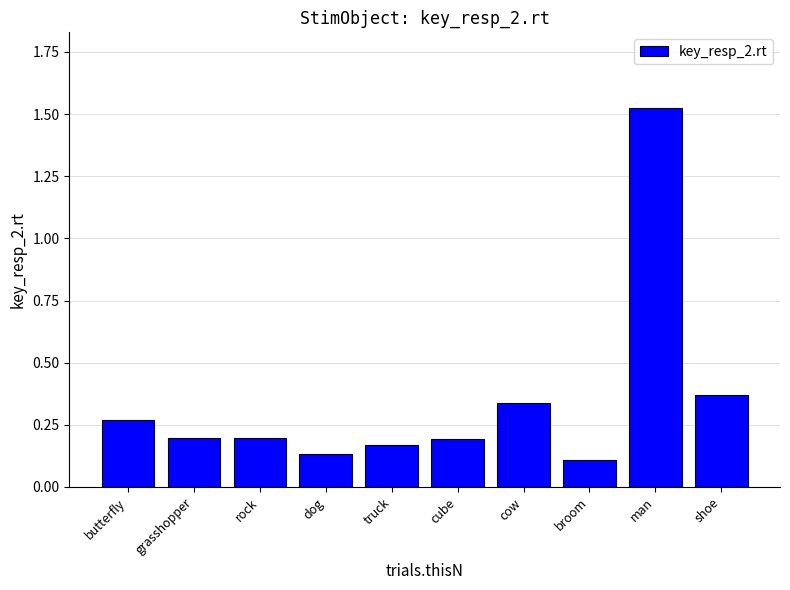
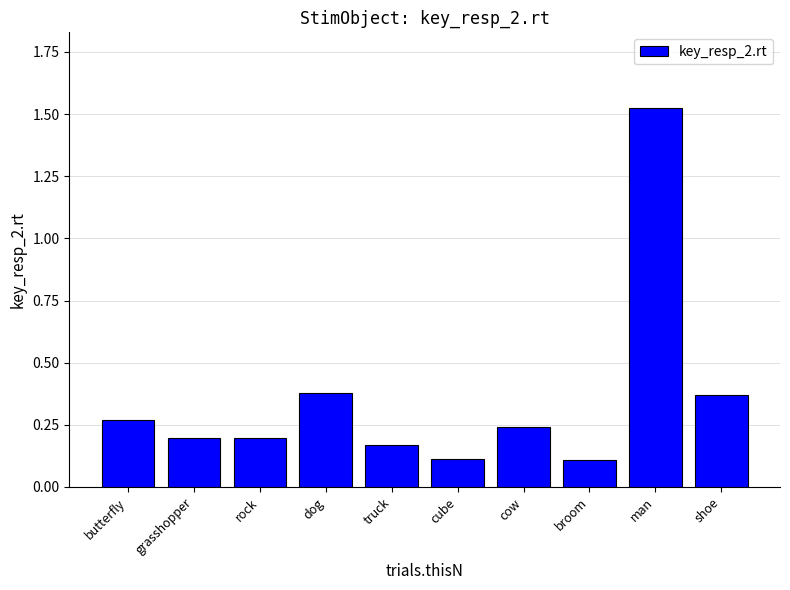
dog: 0.13 -> 0.38
cube: 0.19 -> 0.11
cow: 0.34 -> 0.24
